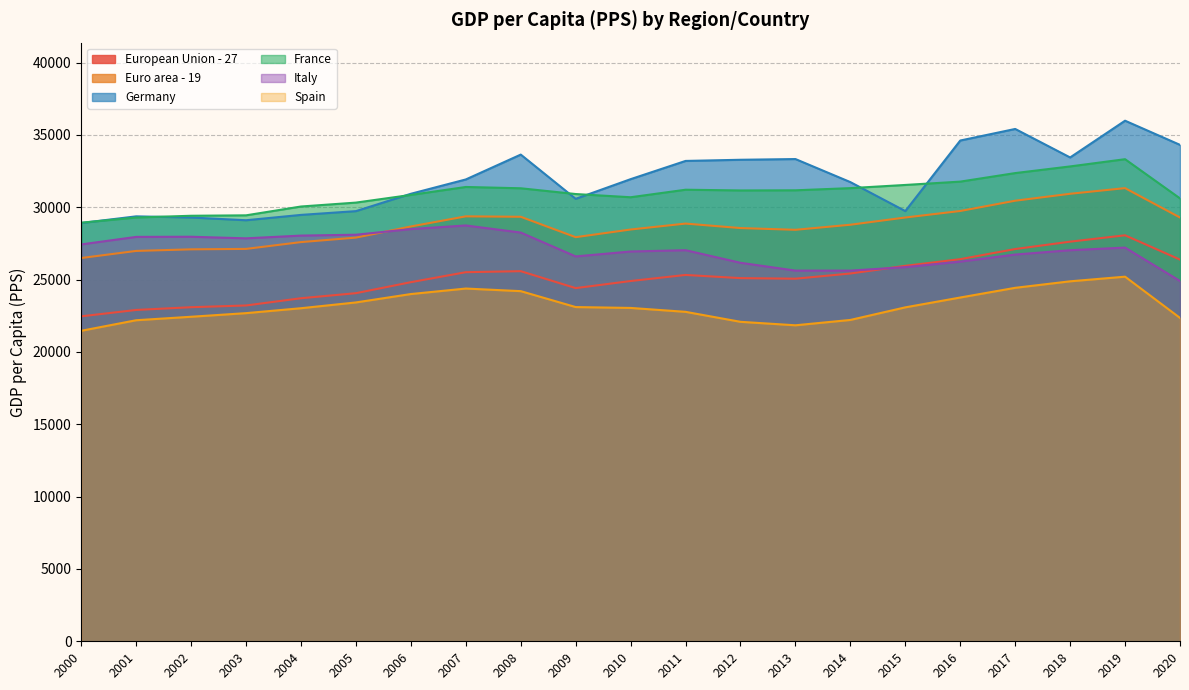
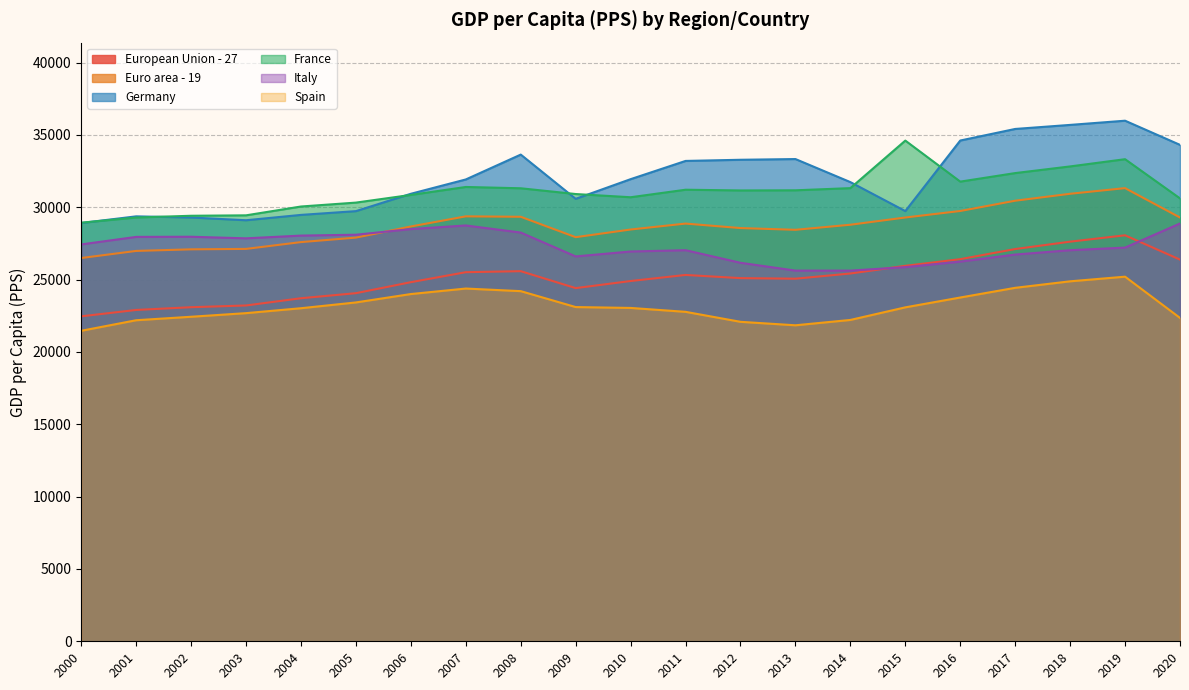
France, 2015: 31500 -> 34600
Germany, 2018: 33400 -> 35700
Italy, 2020: 24900 -> 28900
